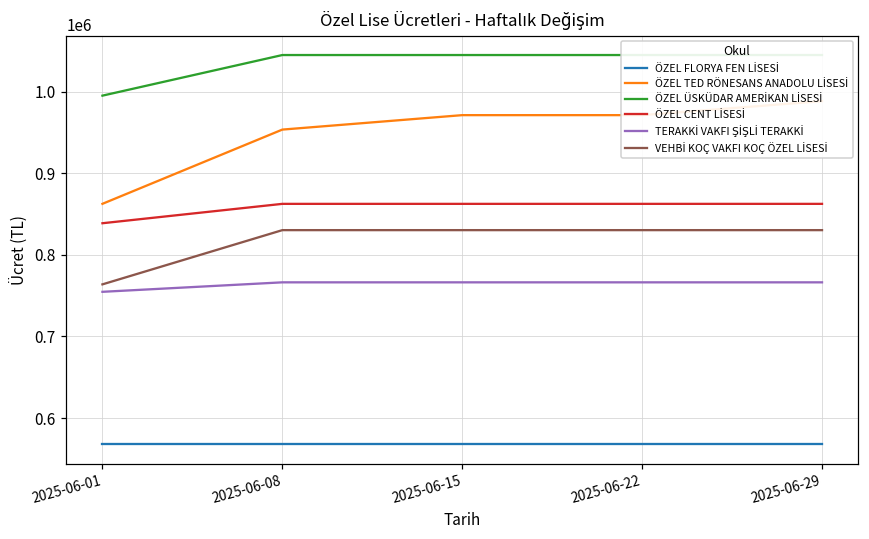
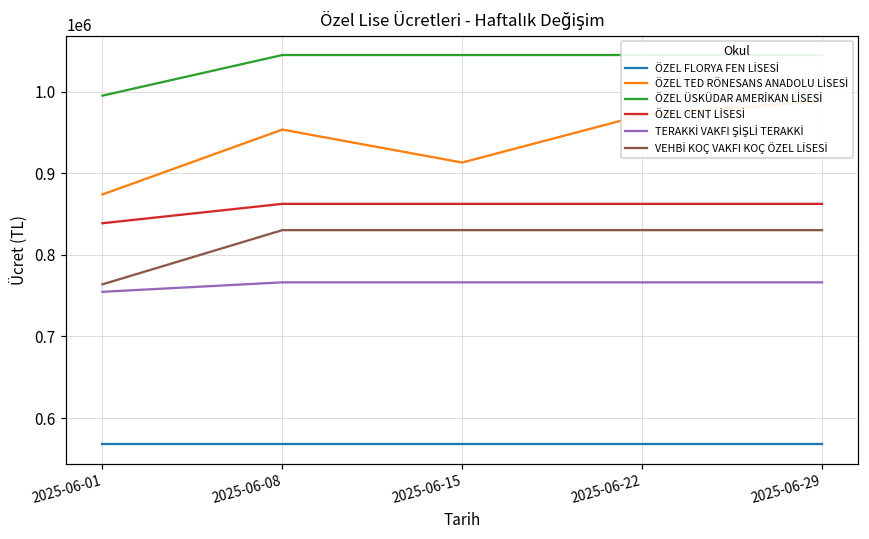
ÖZEL TED RÖNESANS ANADOLU LİSESİ, 2025-06-01: 860000 -> 870000
ÖZEL TED RÖNESANS ANADOLU LİSESİ, 2025-06-15: 970000 -> 910000
